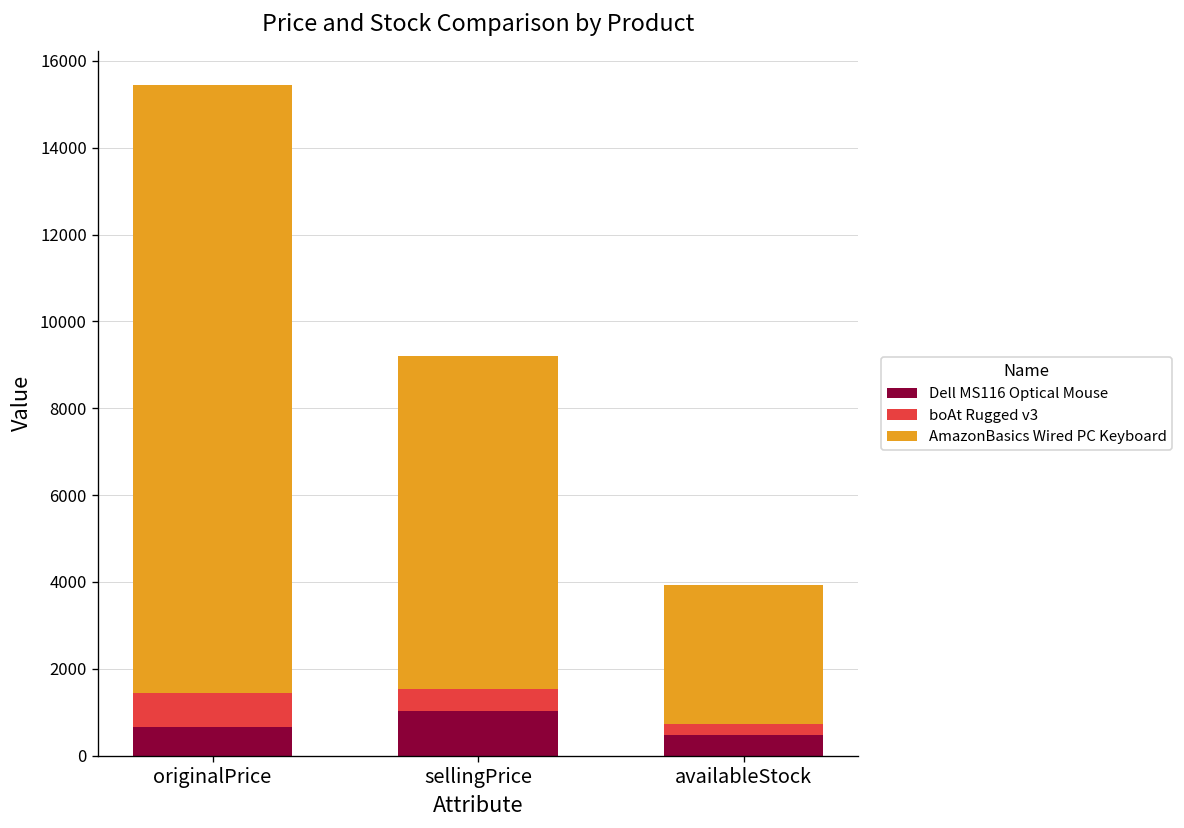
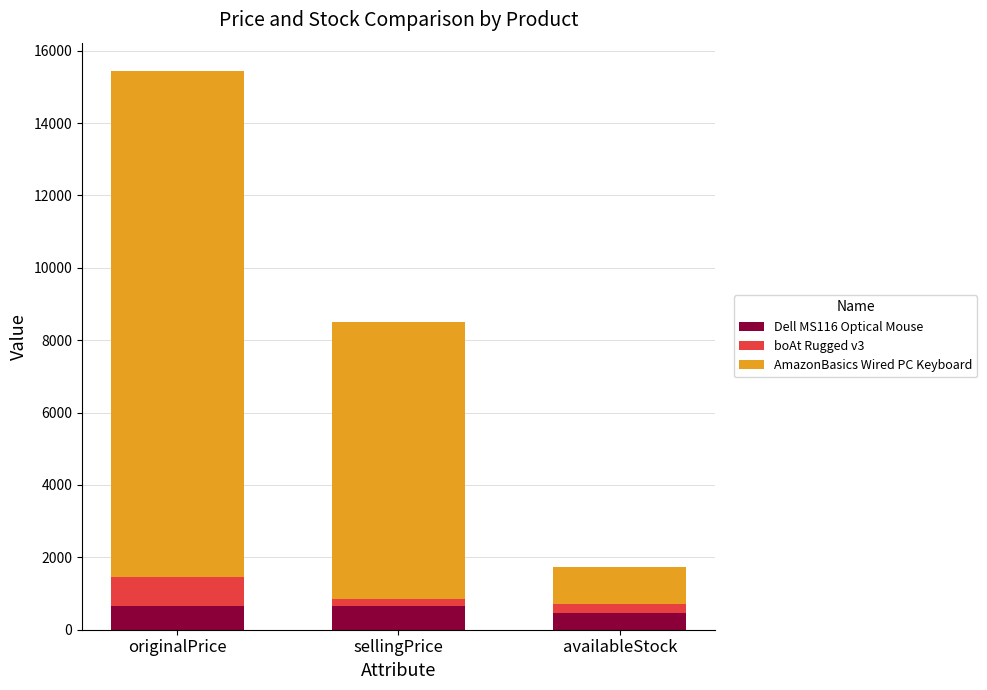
Dell MS116 Optical Mouse, sellingPrice: 1000 -> 700
boAt Rugged v3, sellingPrice: 500 -> 200
AmazonBasics Wired PC Keyboard, availableStock: 3200 -> 1000
